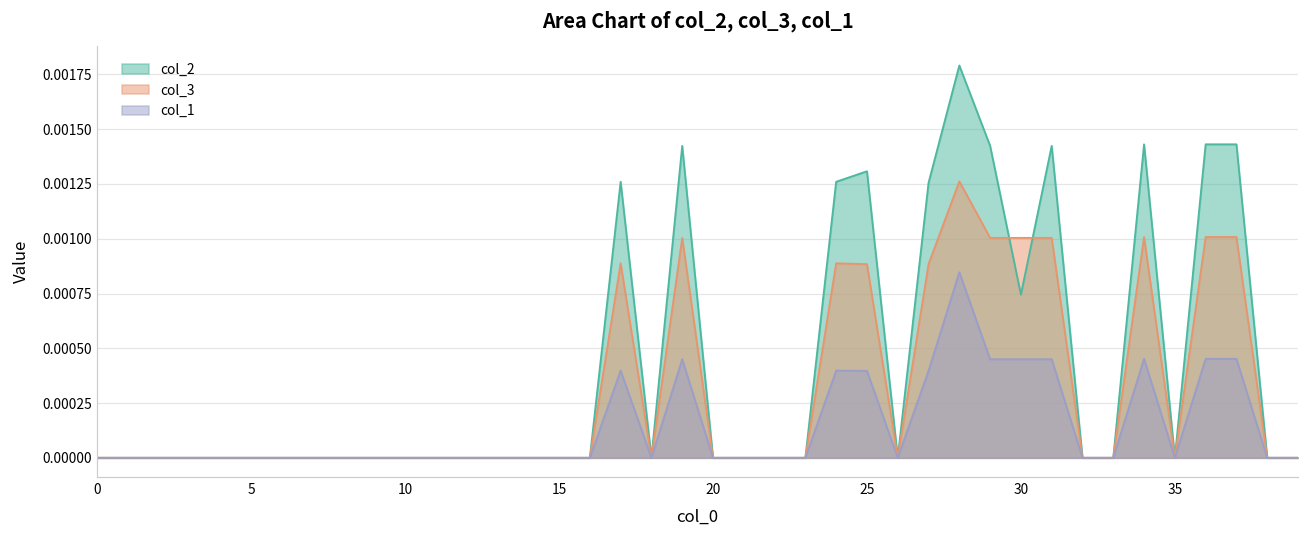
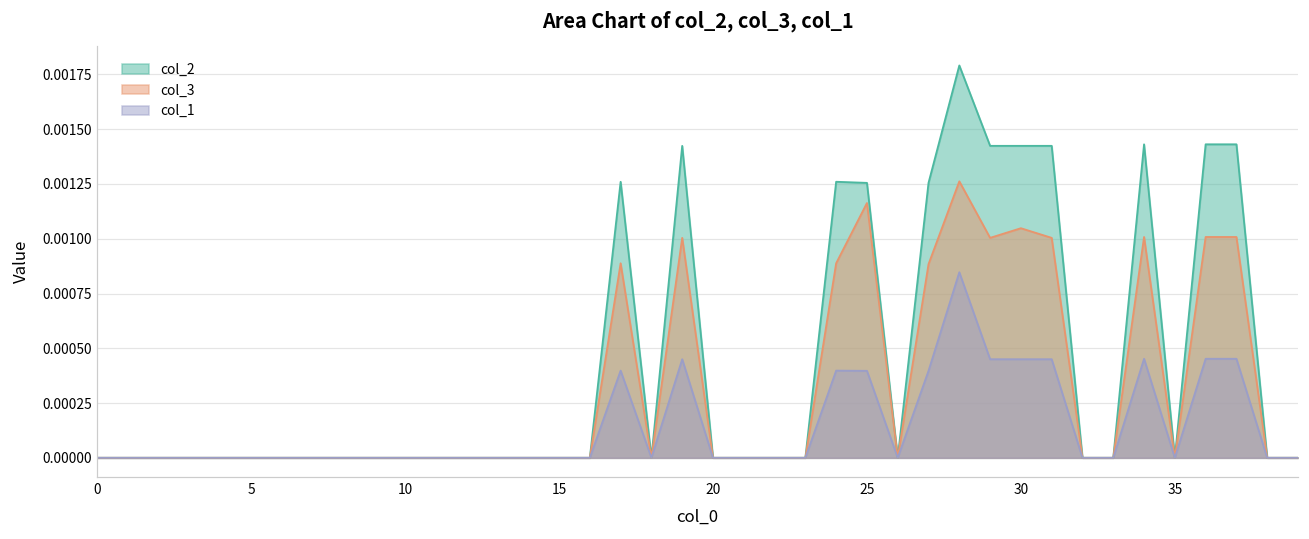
col_2, 25: 0.00131 -> 0.00126
col_3, 25: 0.00088 -> 0.00116
col_2, 30: 0.00075 -> 0.00142
col_3, 30: 0.00100 -> 0.00105
